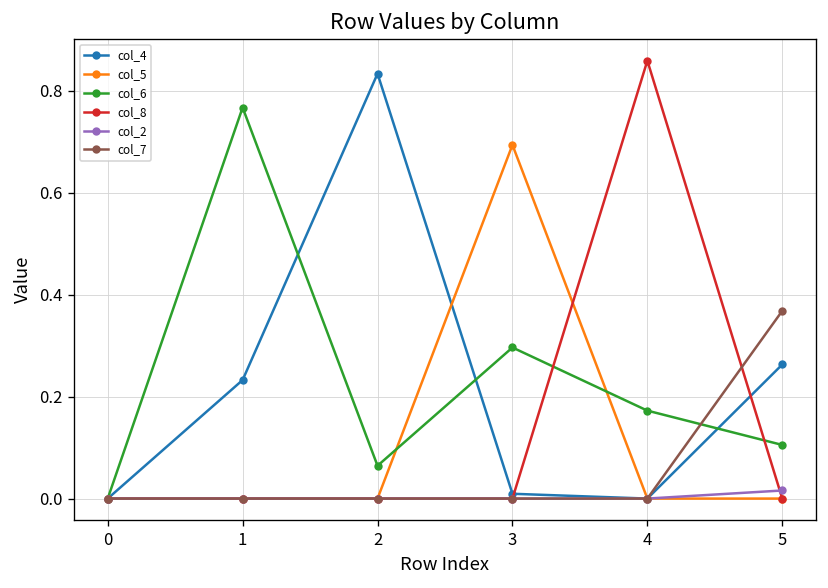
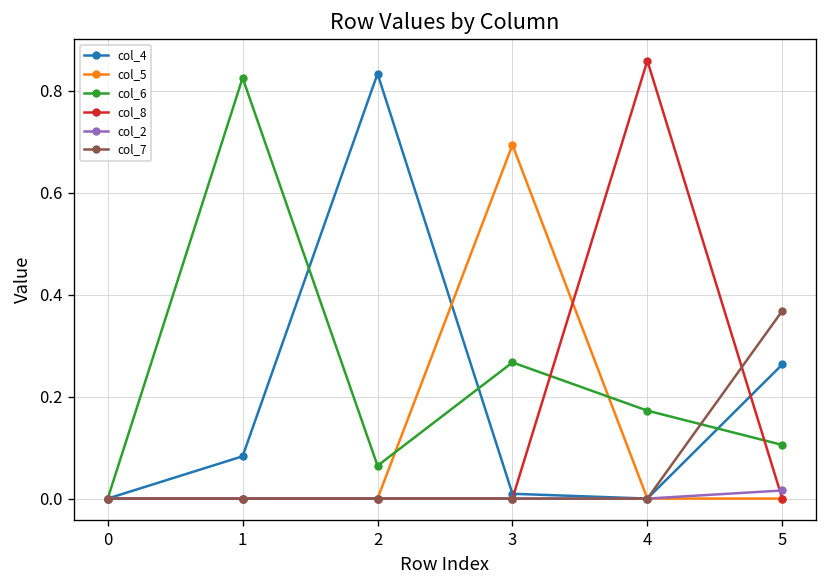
col_4, 1: 0.23 -> 0.08
col_6, 1: 0.77 -> 0.83
col_6, 3: 0.30 -> 0.27
